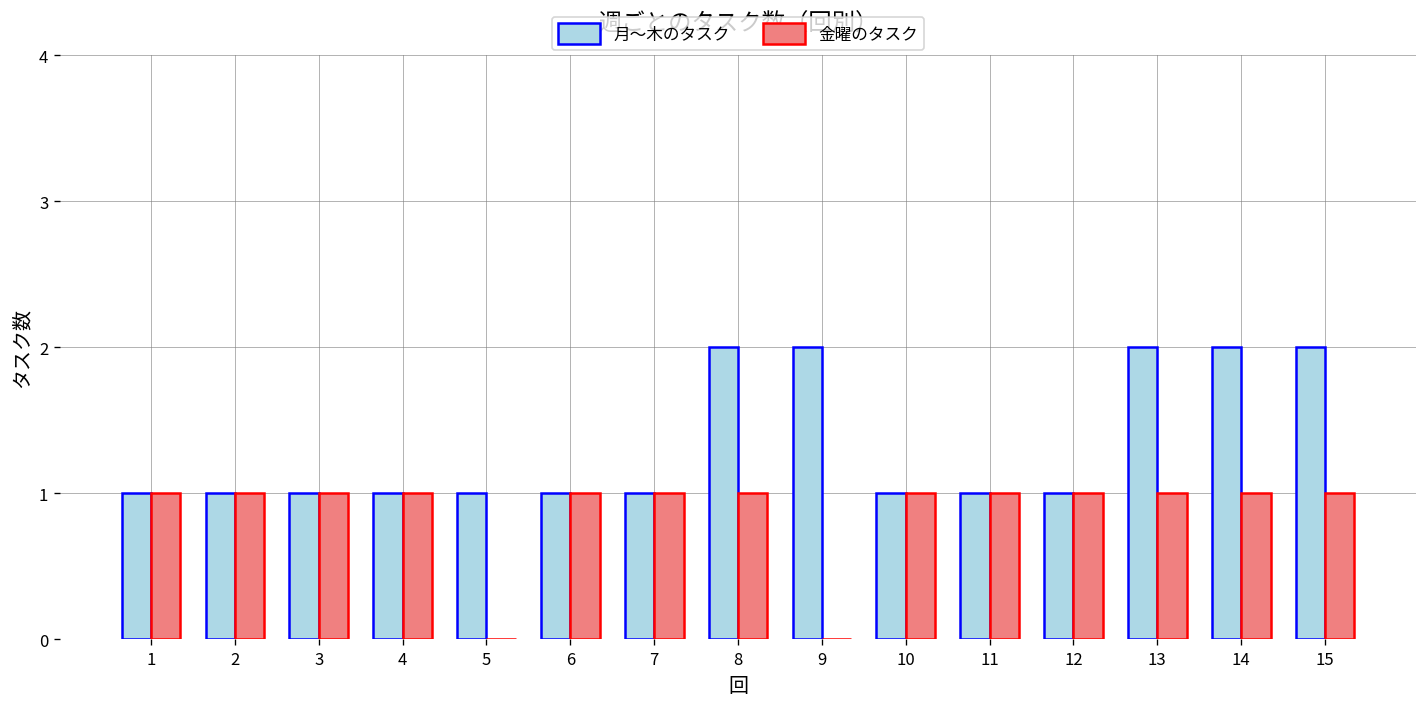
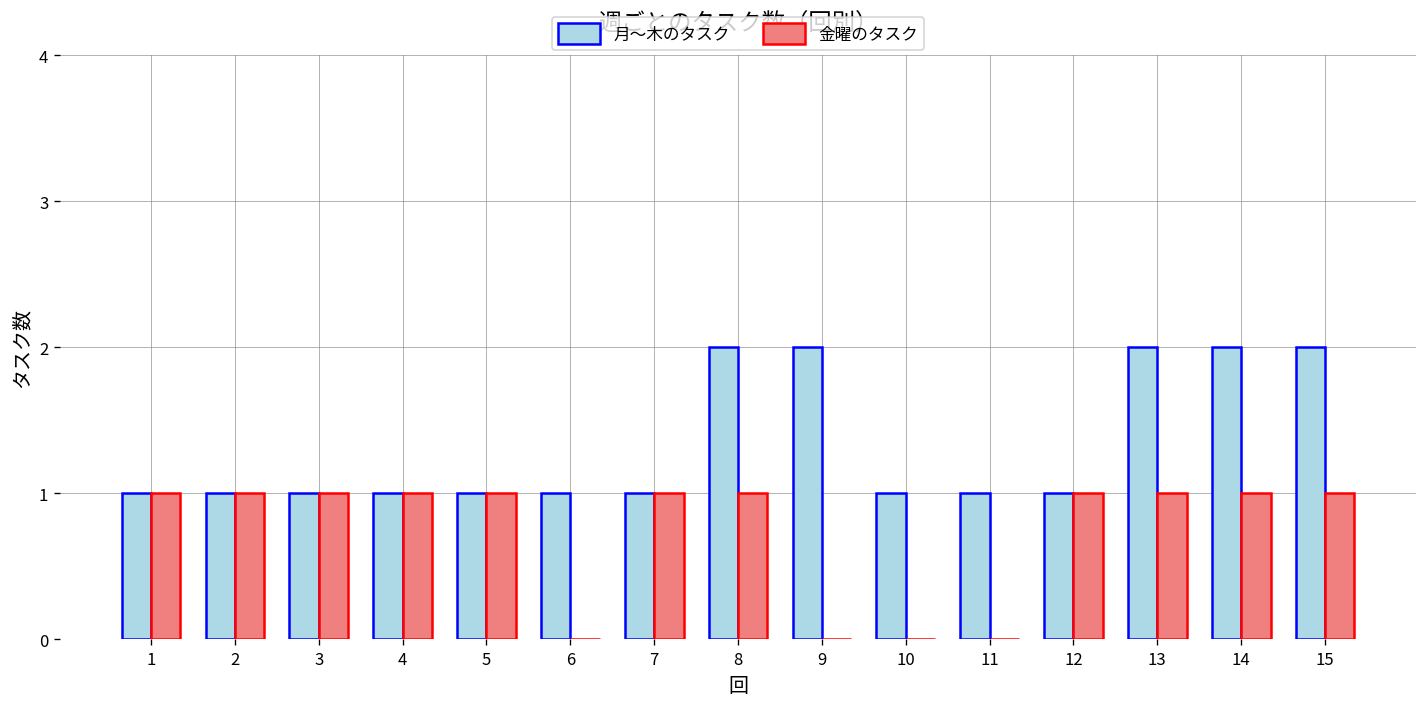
金曜のタスク, 5: 0 -> 1
金曜のタスク, 6: 1 -> 0
金曜のタスク, 10: 1 -> 0
金曜のタスク, 11: 1 -> 0
